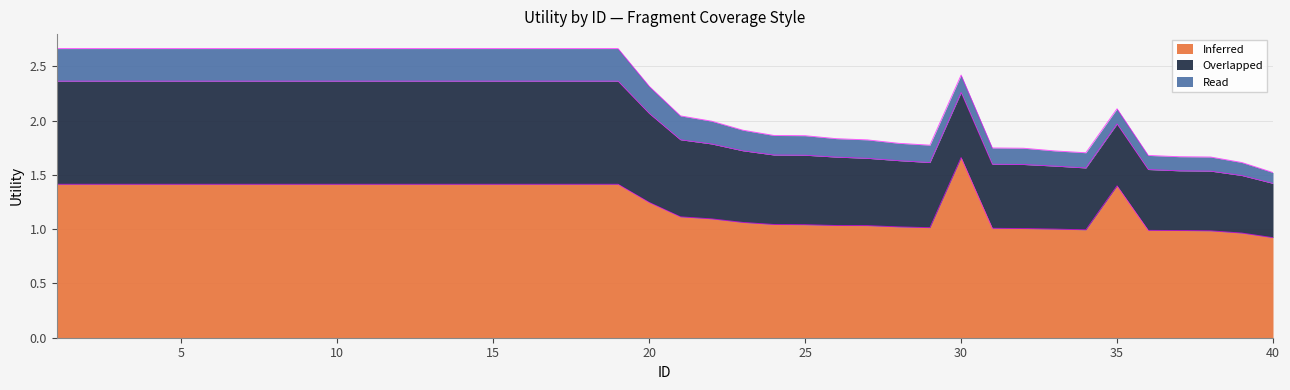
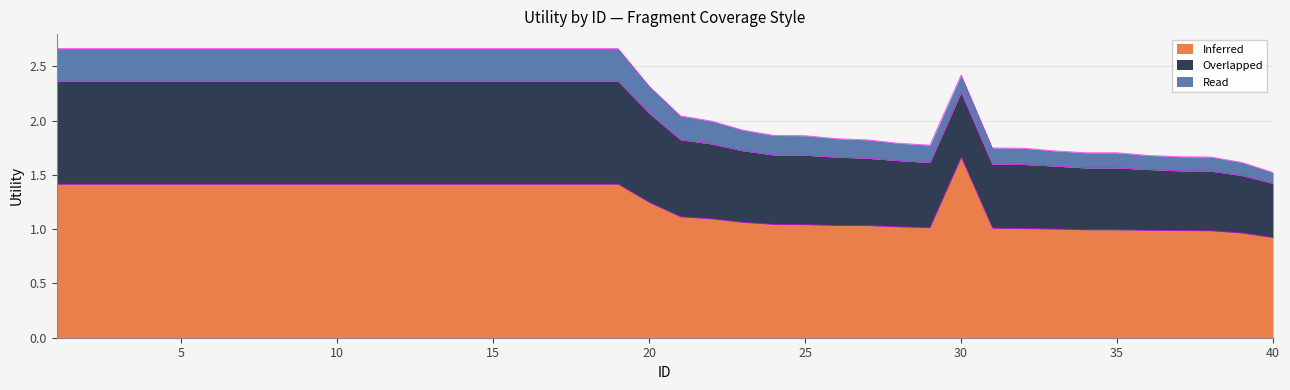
Inferred, 35: 1.40 -> 0.99
